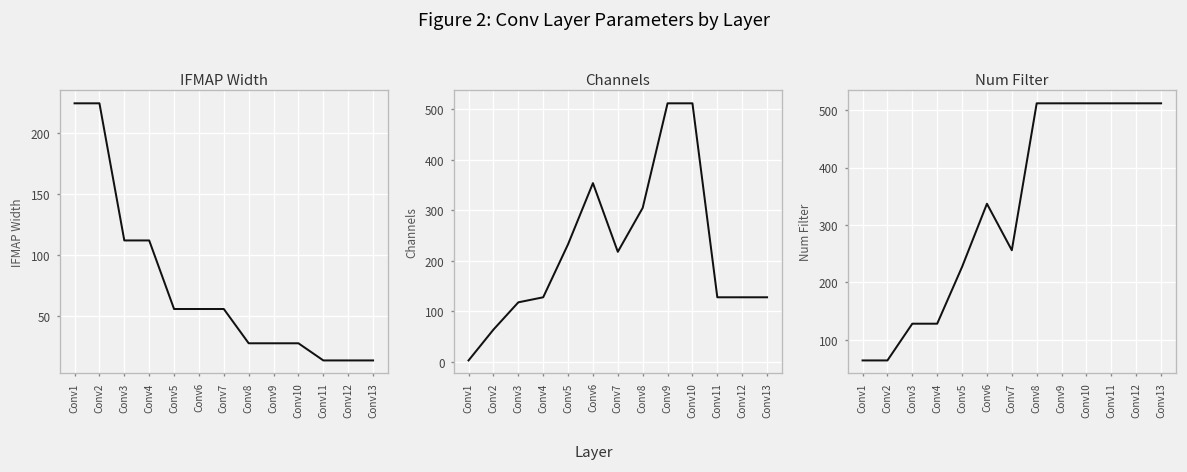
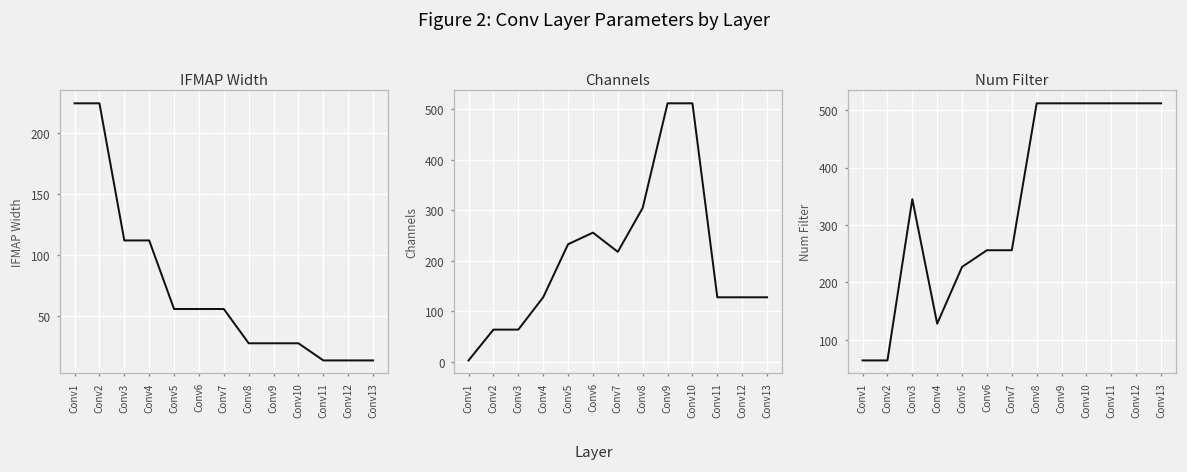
Channels, Conv3: 120 -> 60
Channels, Conv6: 350 -> 260
Num Filter, Conv3: 130 -> 350
Num Filter, Conv6: 340 -> 260
